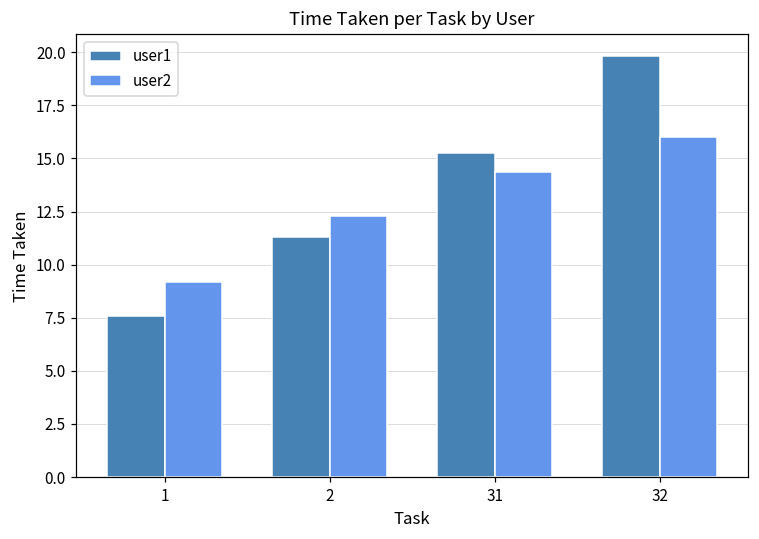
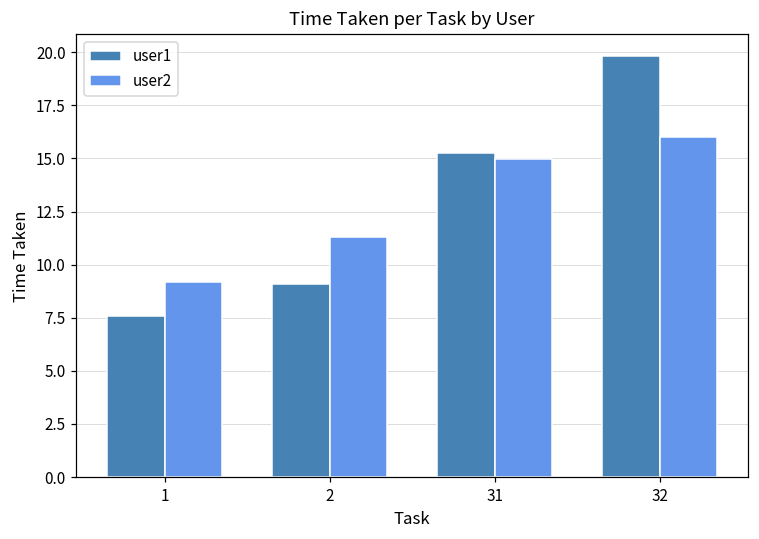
user1, 2: 11.3 -> 9.1
user2, 2: 12.3 -> 11.3
user2, 31: 14.4 -> 15.0
